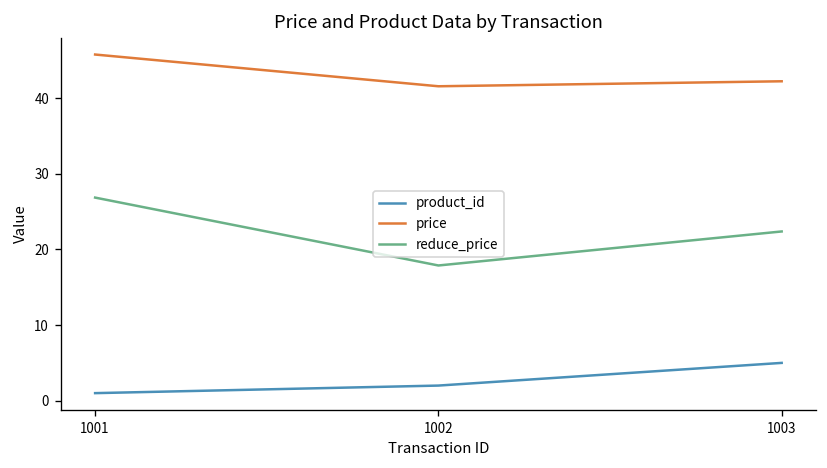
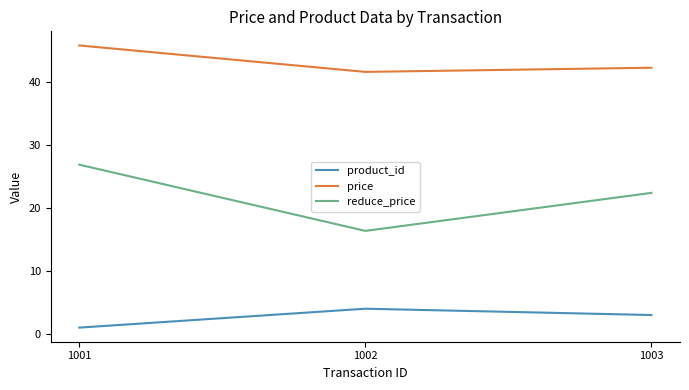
product_id, 1002: 2 -> 4
reduce_price, 1002: 18 -> 16
product_id, 1003: 5 -> 3
